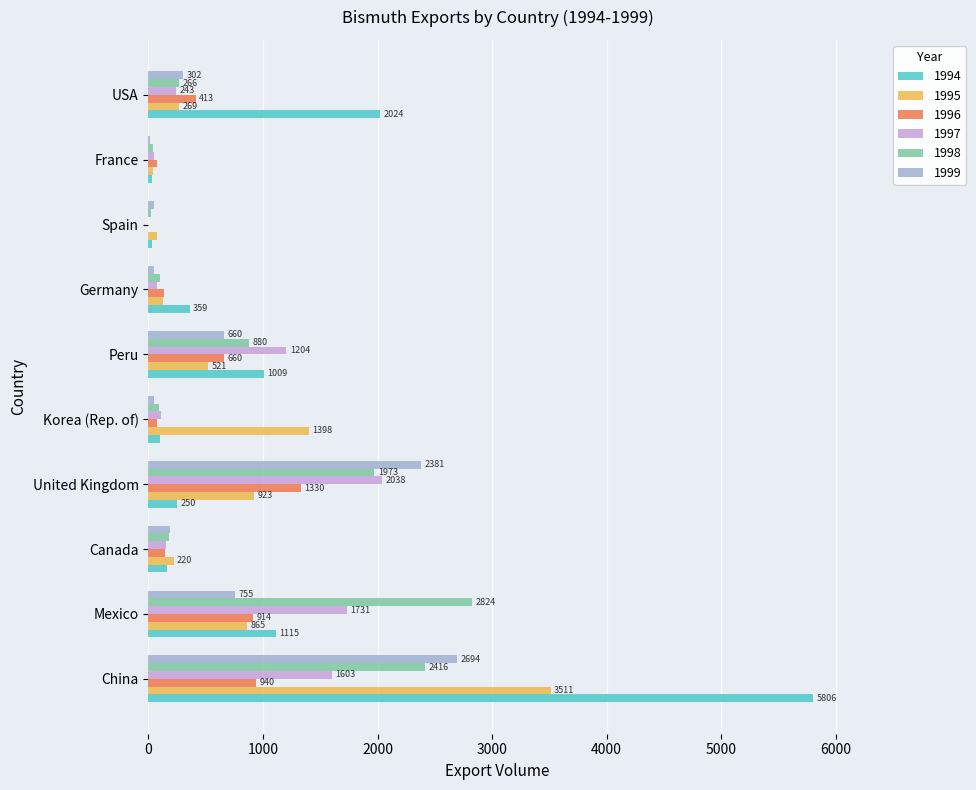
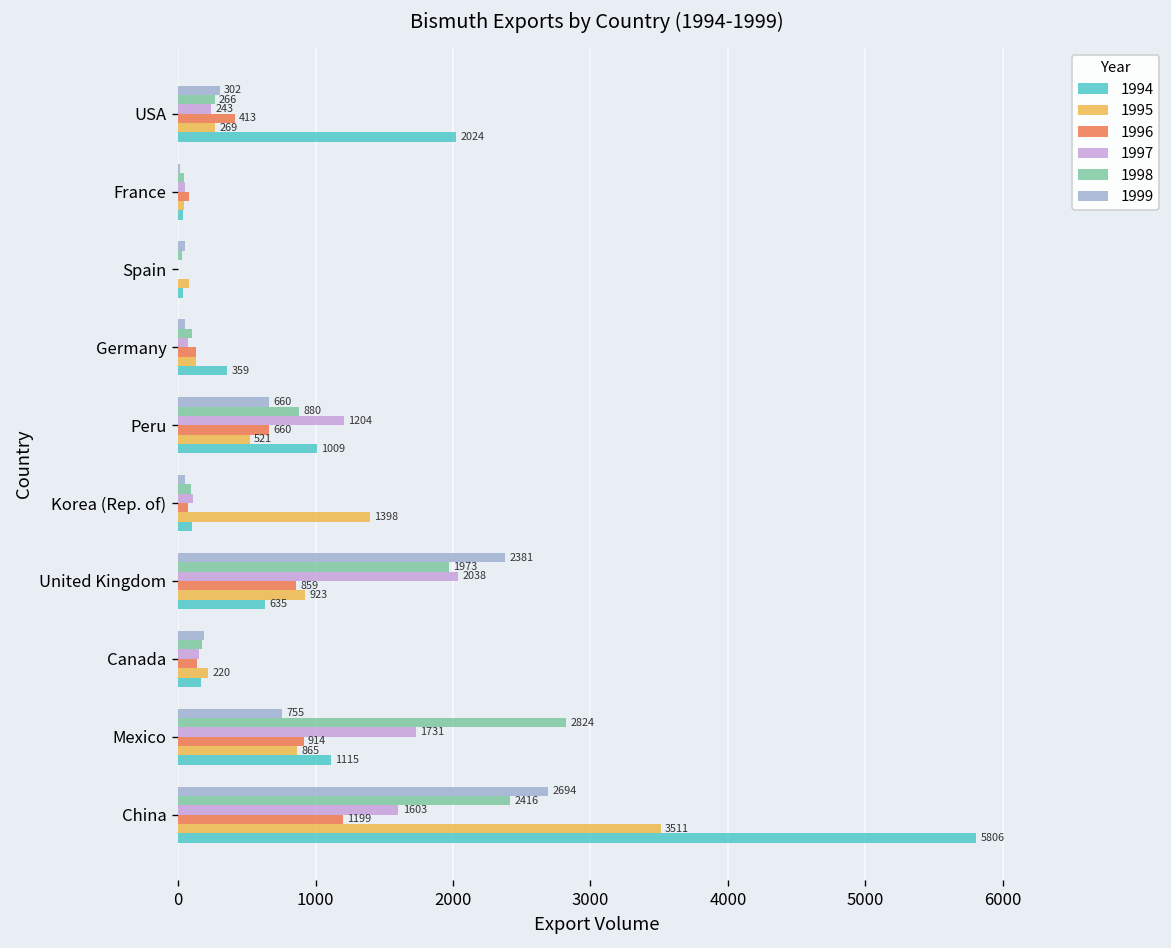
1996, United Kingdom: 1330 -> 859
1994, United Kingdom: 250 -> 635
1996, China: 940 -> 1199
